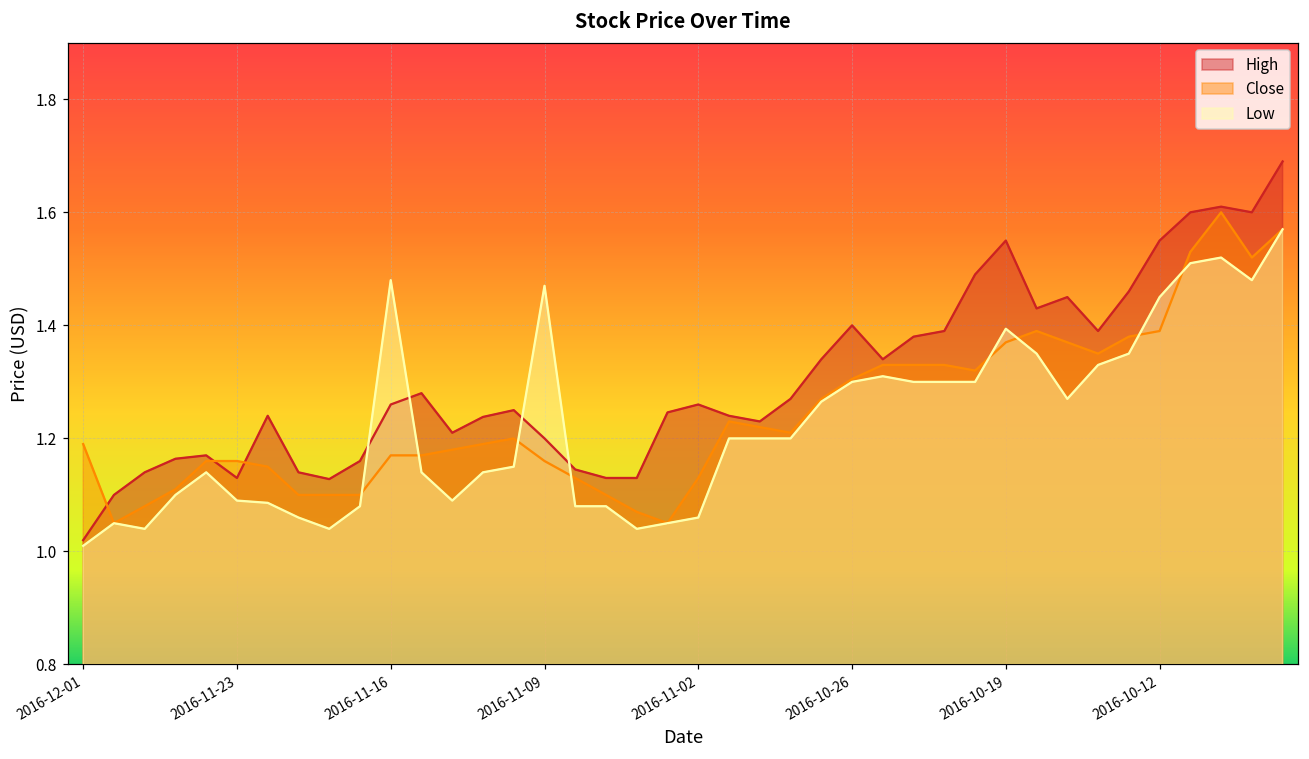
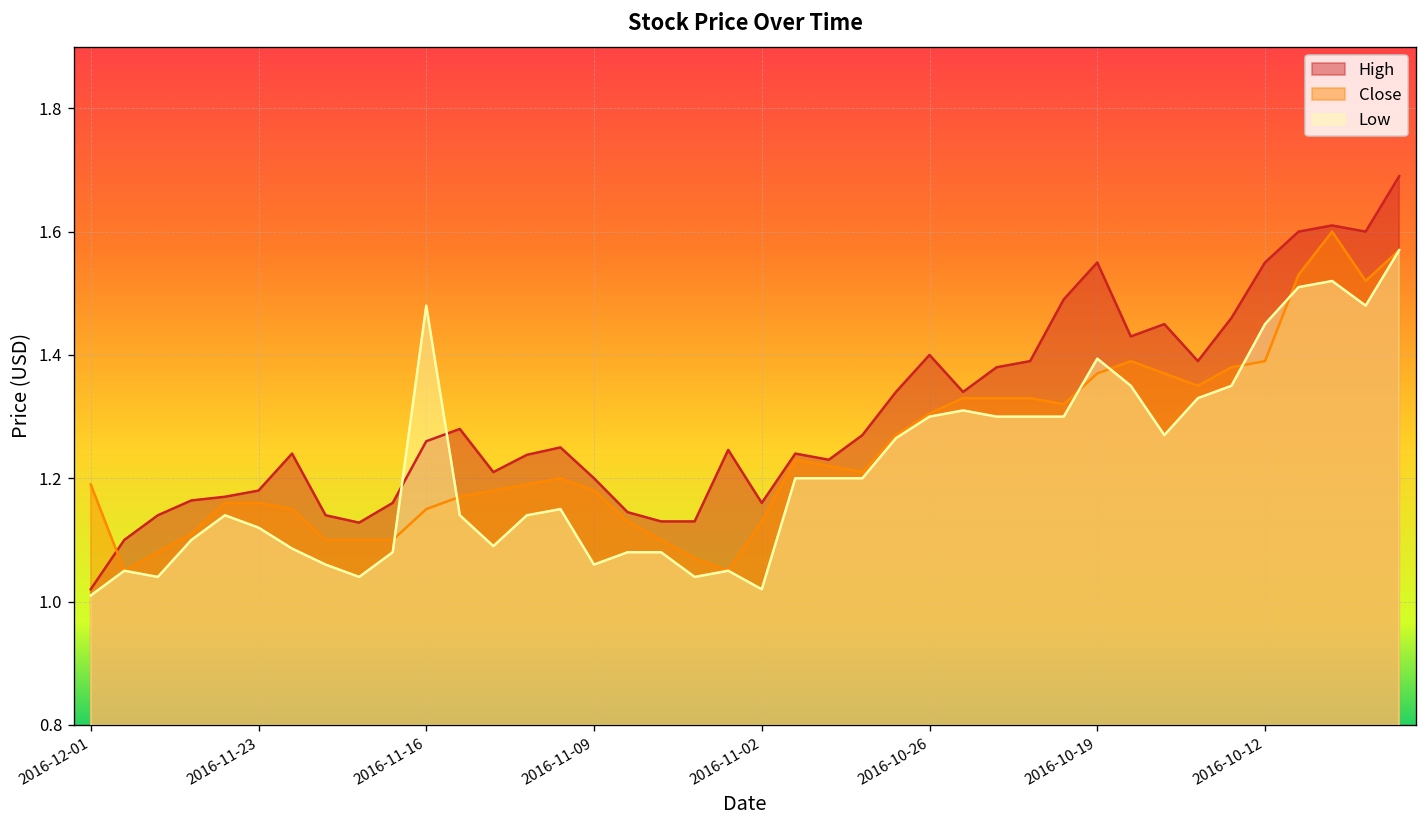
High, 2016-11-23: 1.13 -> 1.18
Low, 2016-11-23: 1.09 -> 1.12
Close, 2016-11-16: 1.17 -> 1.15
Close, 2016-11-09: 1.16 -> 1.18
Low, 2016-11-09: 1.47 -> 1.06
High, 2016-11-02: 1.26 -> 1.16
Low, 2016-11-02: 1.06 -> 1.02
